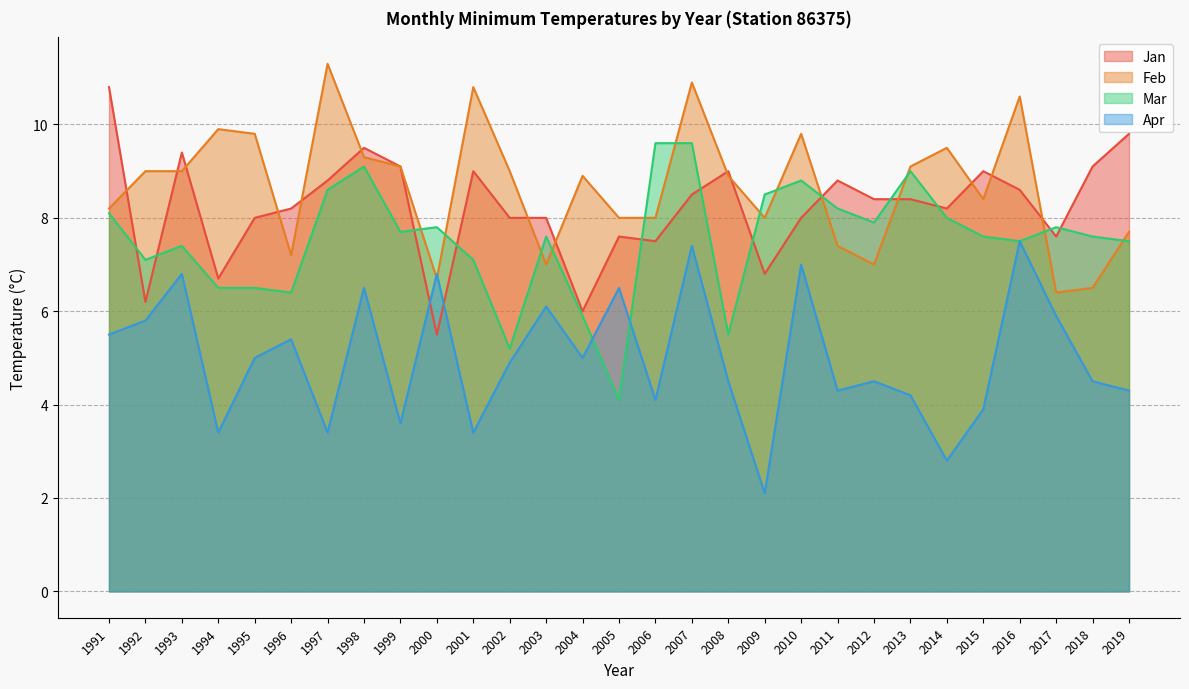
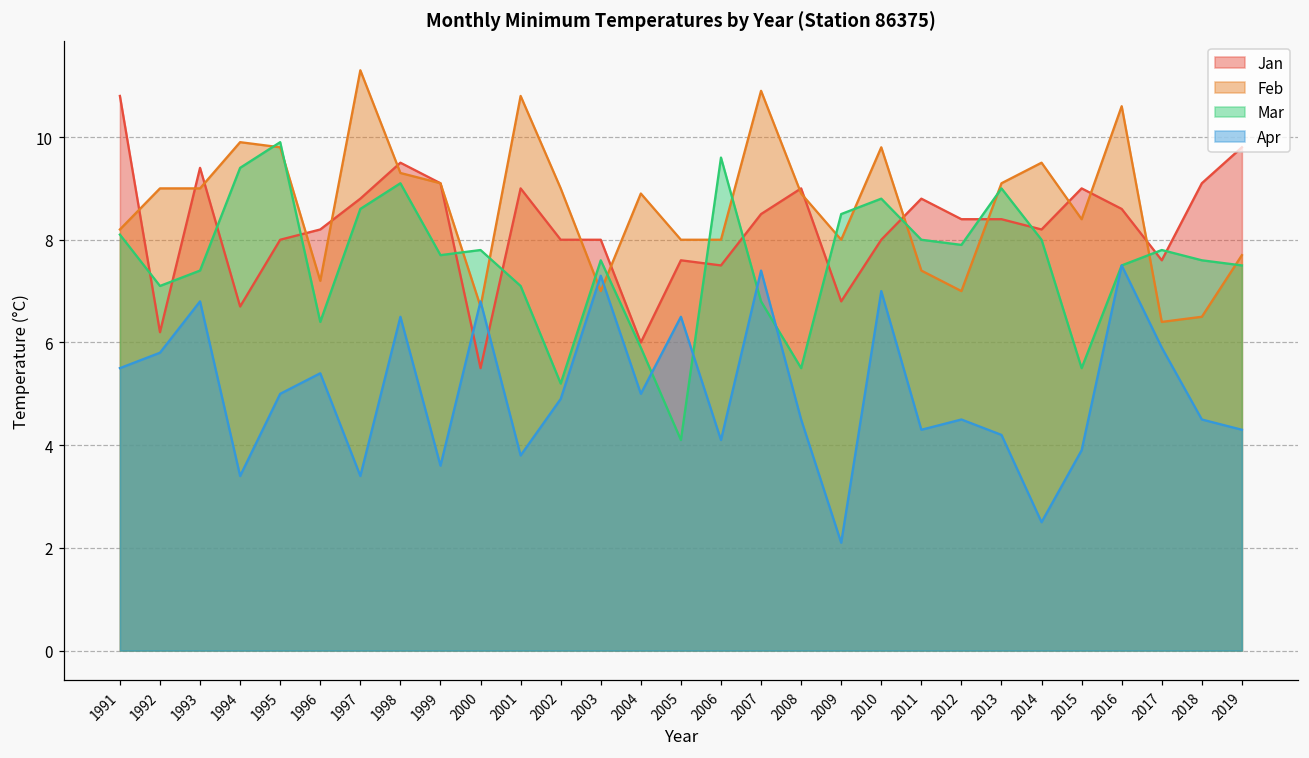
Mar, 1994: 6.5 -> 9.4
Mar, 1995: 6.5 -> 9.9
Apr, 2001: 3.4 -> 3.8
Apr, 2003: 6.1 -> 7.3
Mar, 2007: 9.6 -> 6.8
Mar, 2011: 8.2 -> 8.0
Apr, 2014: 2.8 -> 2.5
Mar, 2015: 7.6 -> 5.5
